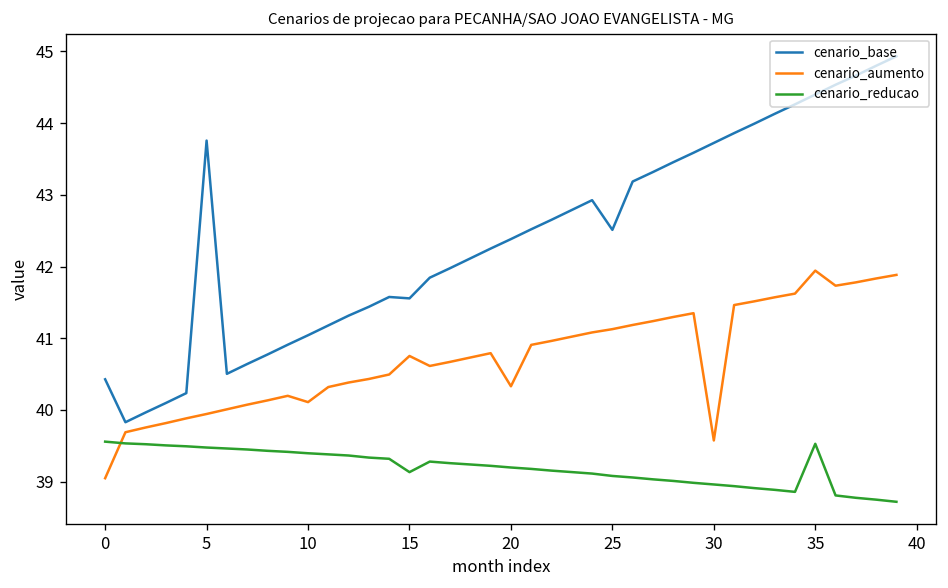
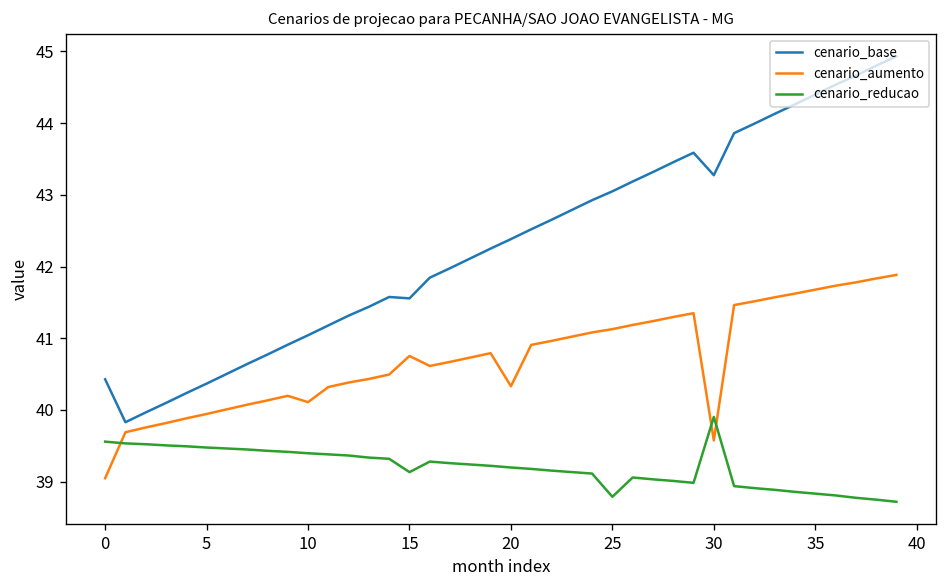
cenario_base, 5: 43.8 -> 40.4
cenario_base, 25: 42.5 -> 43.0
cenario_reducao, 25: 39.1 -> 38.8
cenario_base, 30: 43.7 -> 43.3
cenario_reducao, 30: 39.0 -> 39.9
cenario_aumento, 35: 41.9 -> 41.7
cenario_reducao, 35: 39.5 -> 38.8
